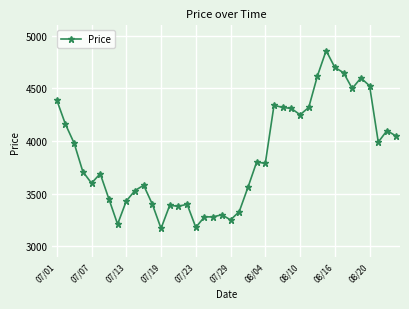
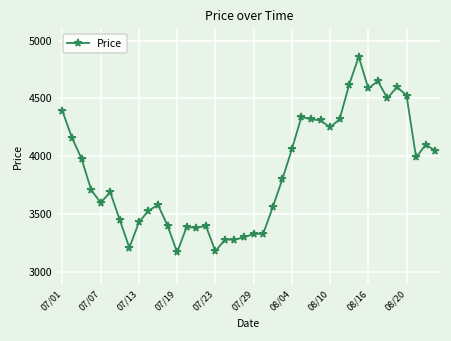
07/29: 3250 -> 3330
08/04: 3790 -> 4060
08/16: 4700 -> 4590
